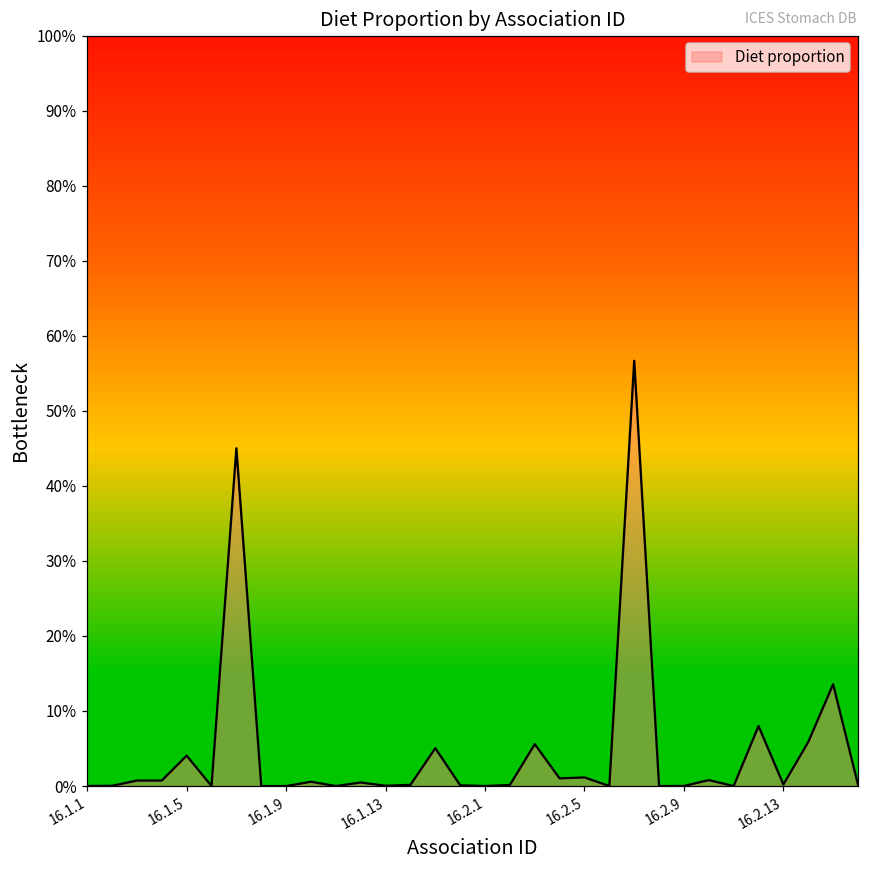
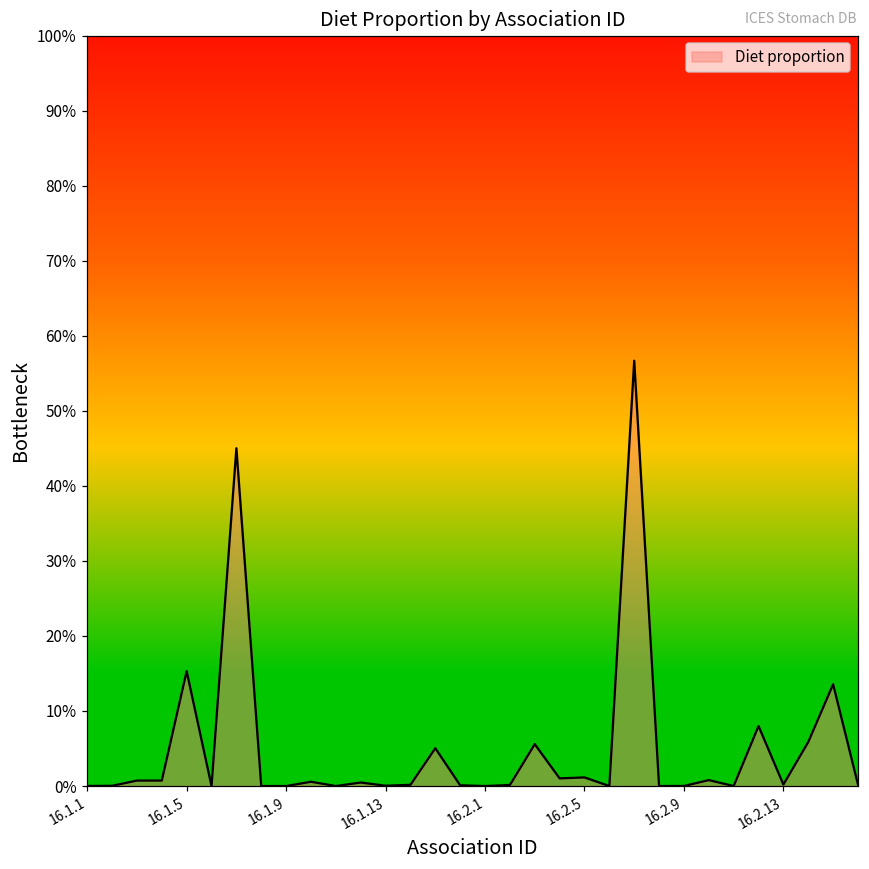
16.1.5: 4% -> 15%
